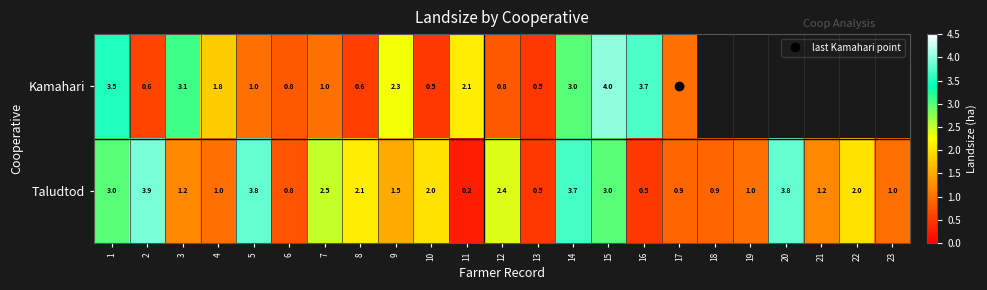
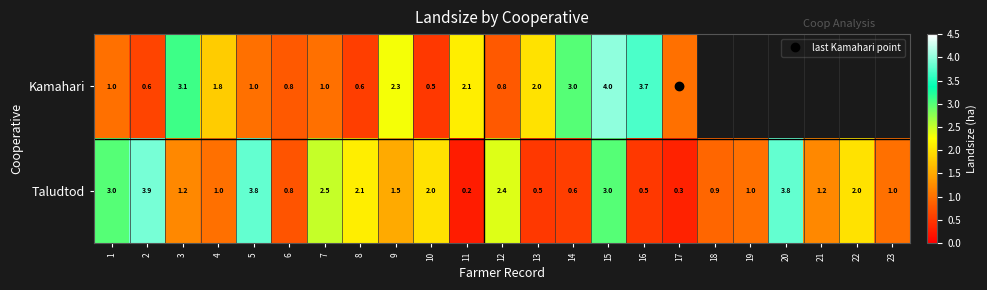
Kamahari, 1: 3.5 -> 1.0
Kamahari, 13: 0.5 -> 2.0
Taludtod, 14: 3.7 -> 0.6
Taludtod, 17: 0.9 -> 0.3
